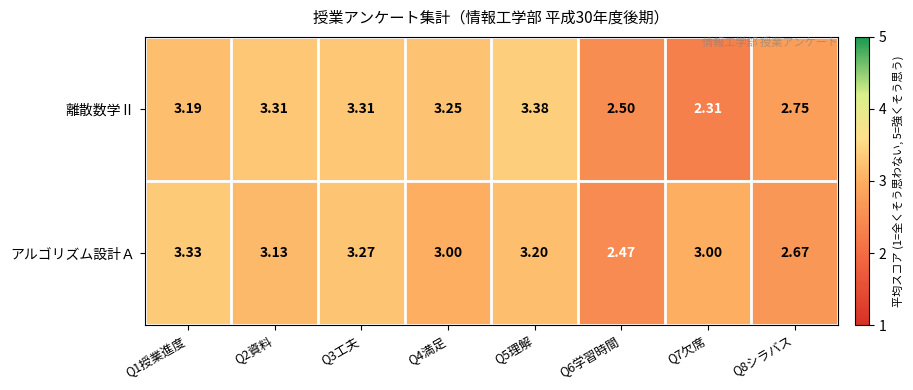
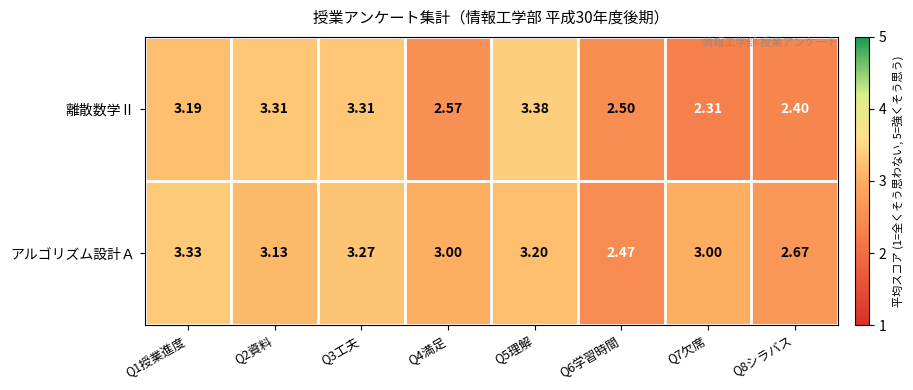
離散数学Ⅱ, Q4満足: 3.25 -> 2.57
離散数学Ⅱ, Q8シラバス: 2.75 -> 2.40
